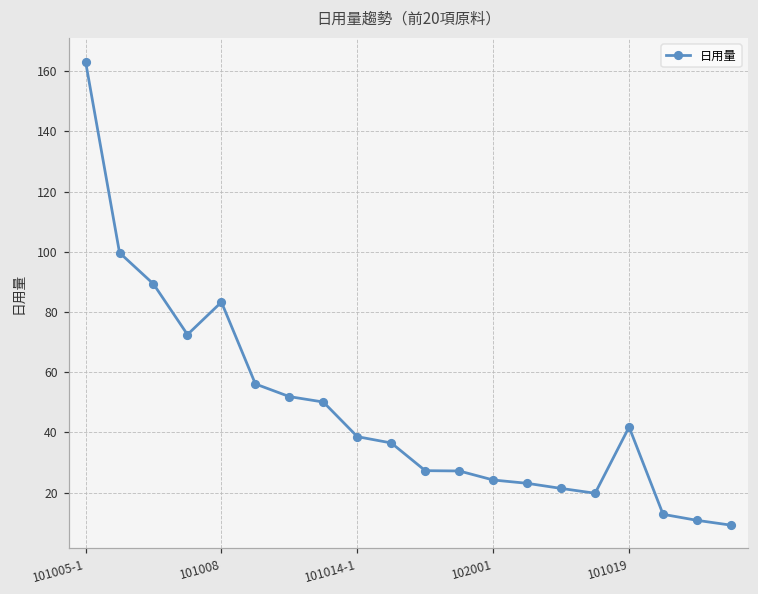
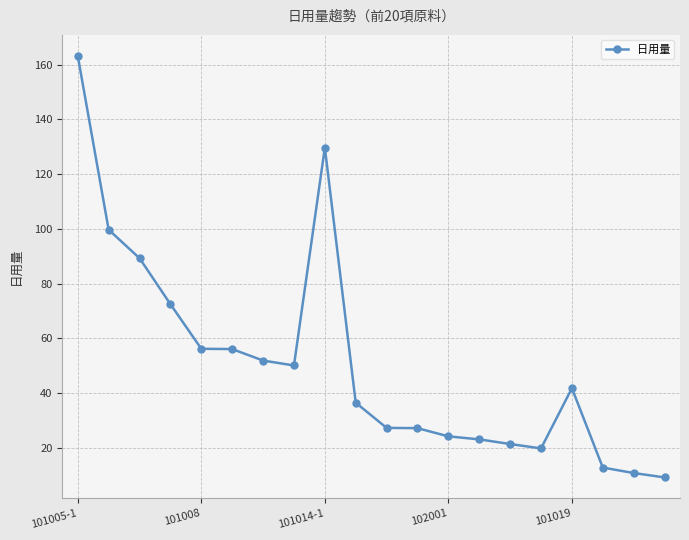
101008: 83 -> 56
101014-1: 39 -> 130
